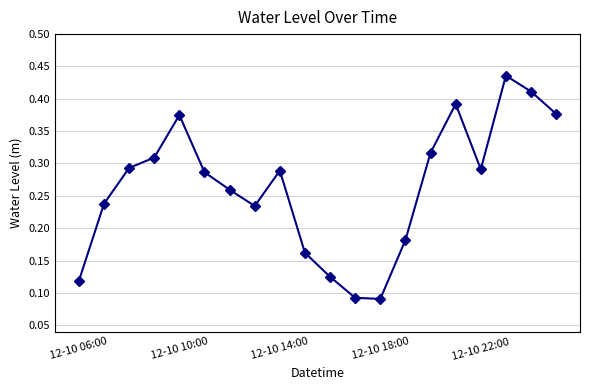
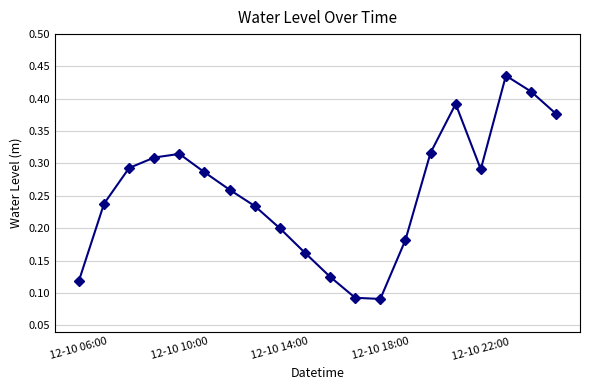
12-10 10:00: 0.37 -> 0.31
12-10 14:00: 0.29 -> 0.20
